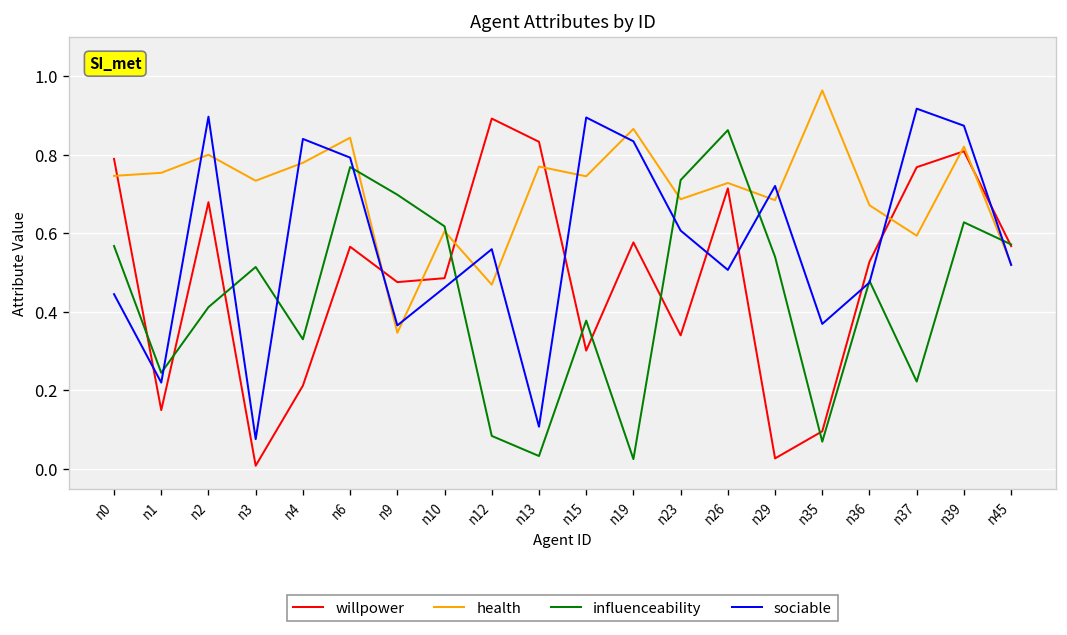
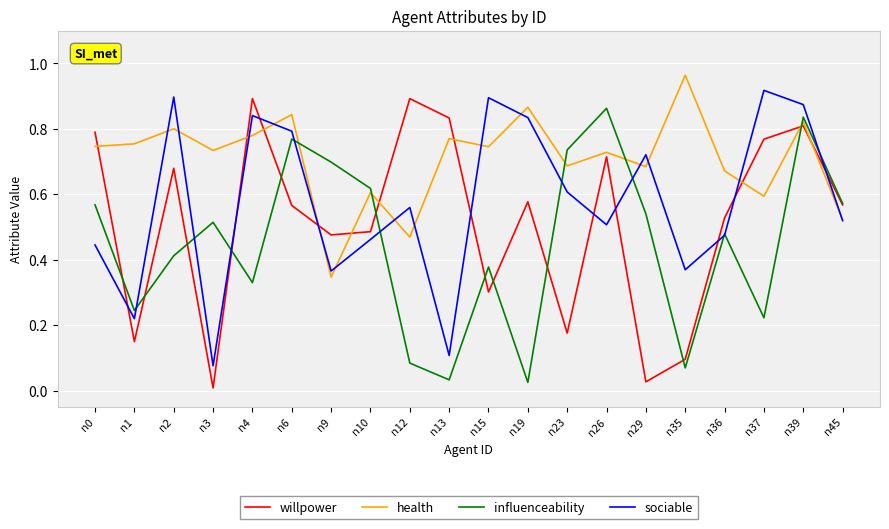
willpower, n4: 0.21 -> 0.89
willpower, n23: 0.34 -> 0.18
influenceability, n39: 0.63 -> 0.84
